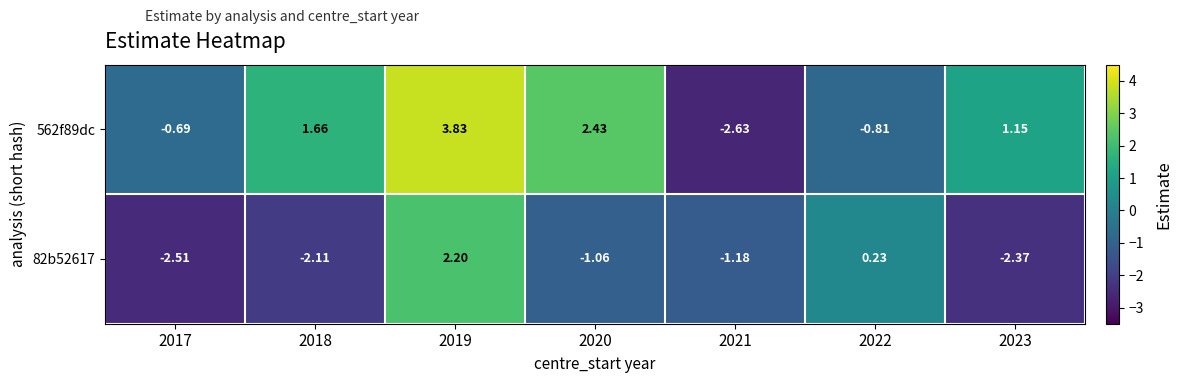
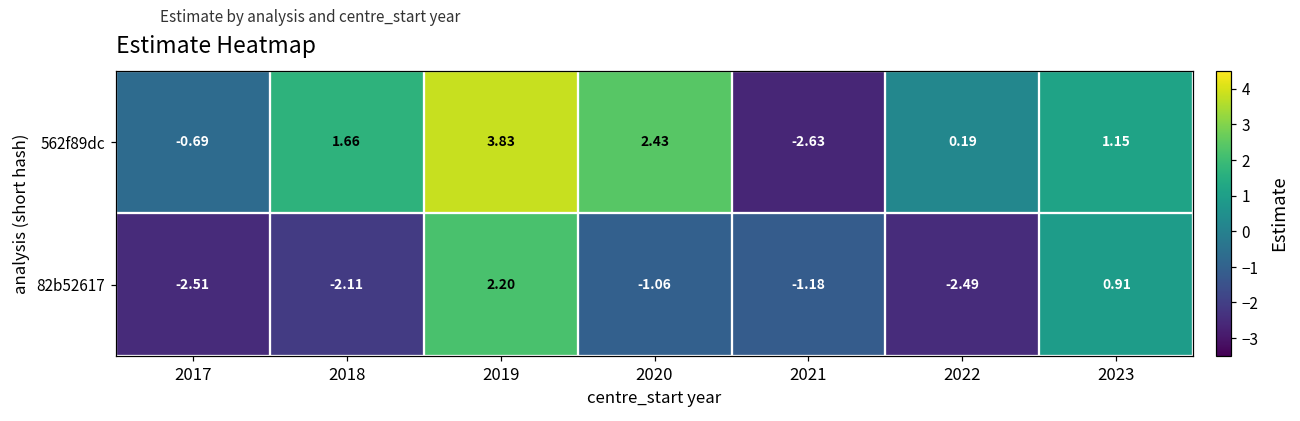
562f89dc, 2022: -0.81 -> 0.19
82b52617, 2022: 0.23 -> -2.49
82b52617, 2023: -2.37 -> 0.91
